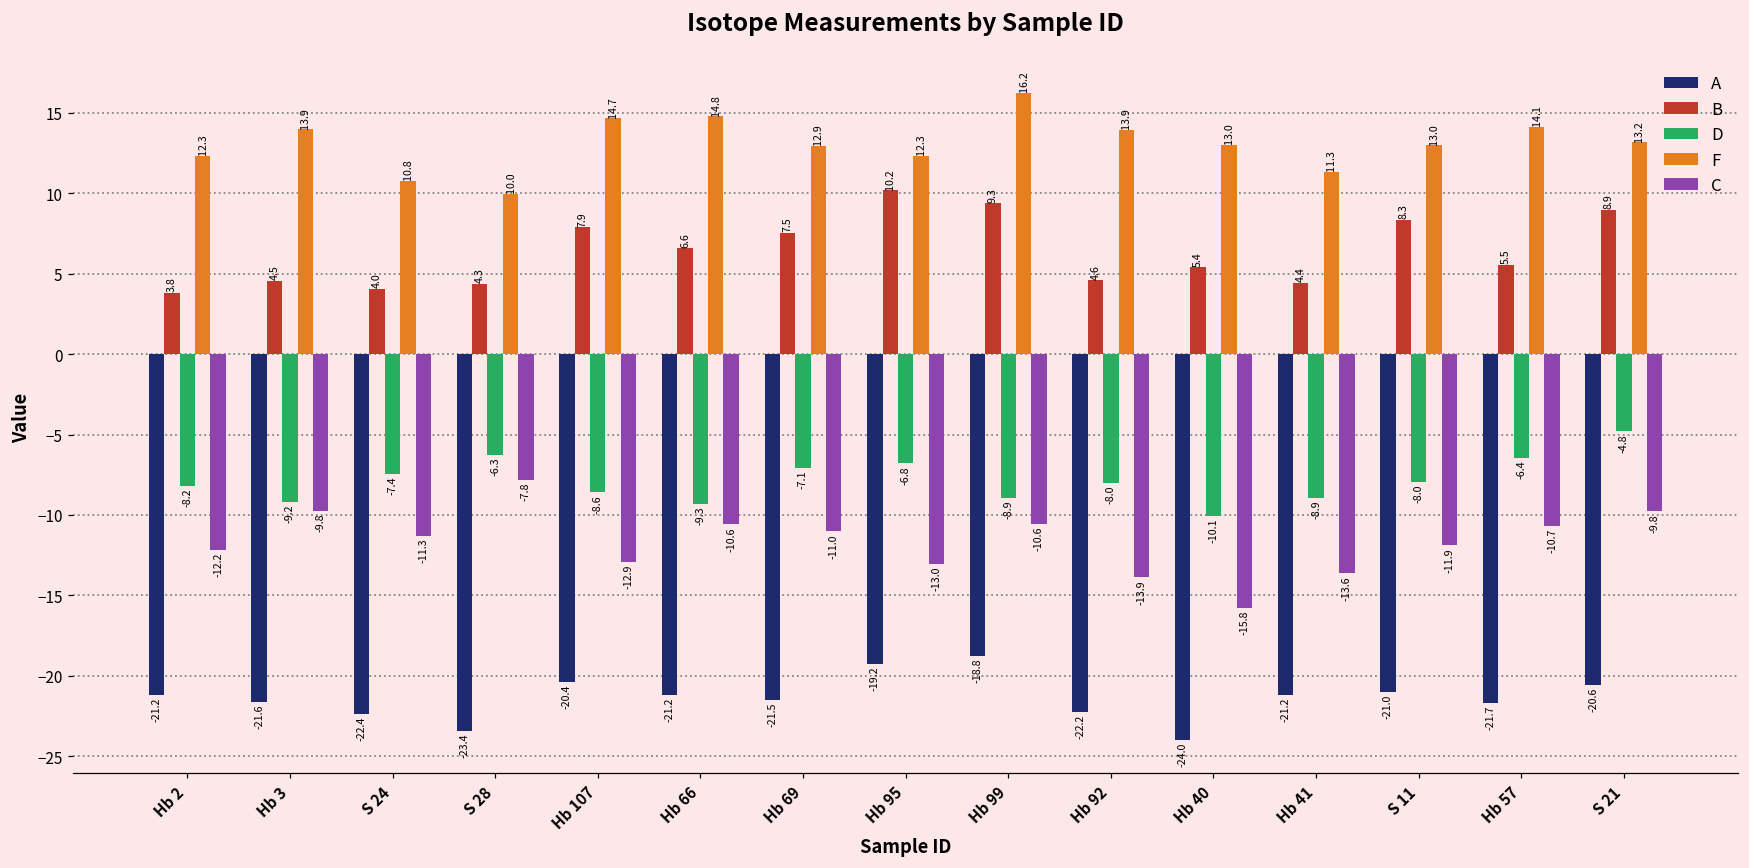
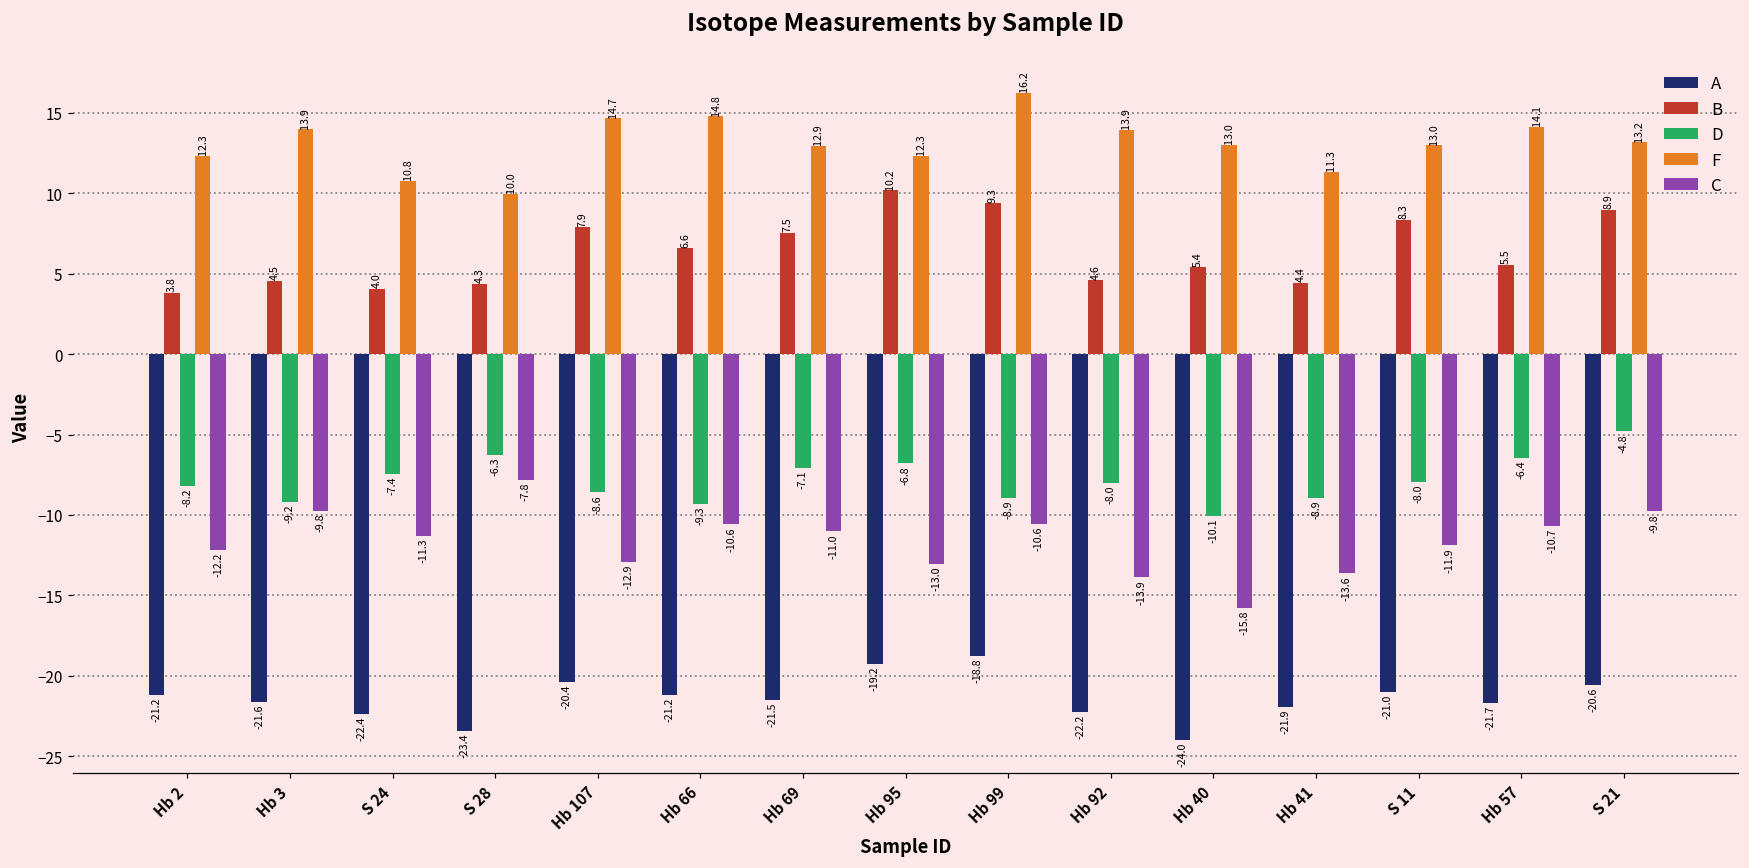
A, Hb 41: -21.2 -> -21.9
